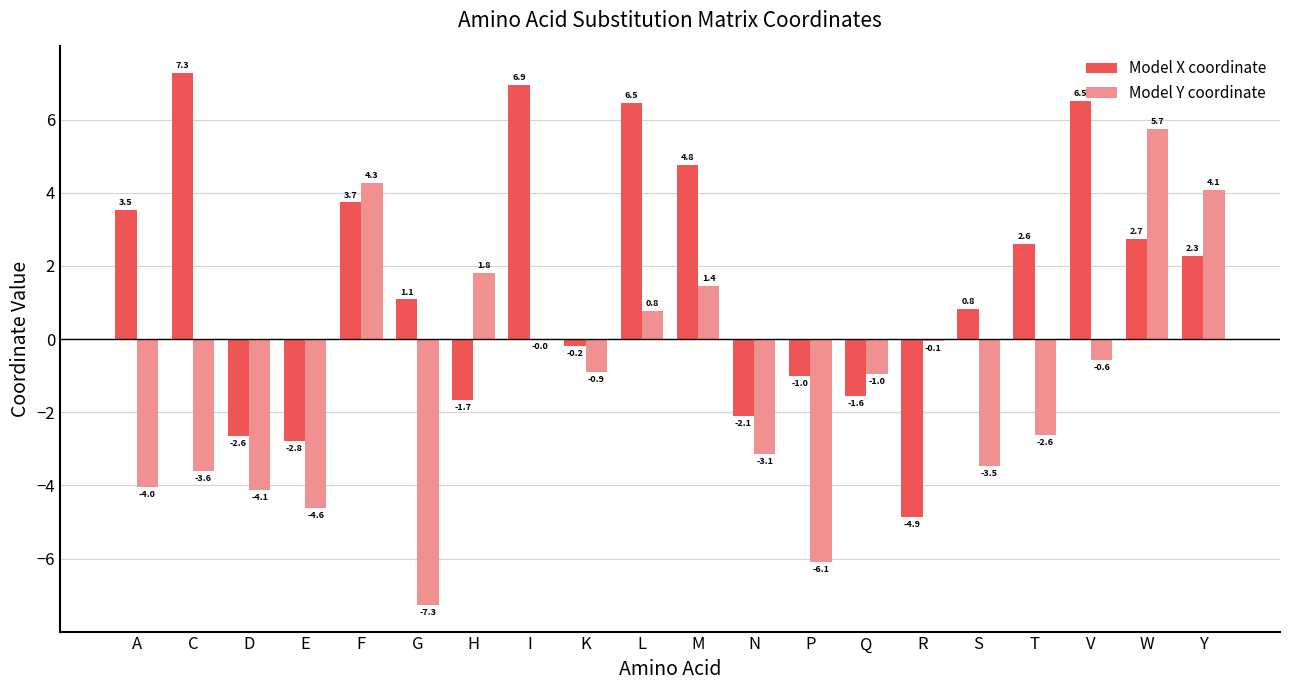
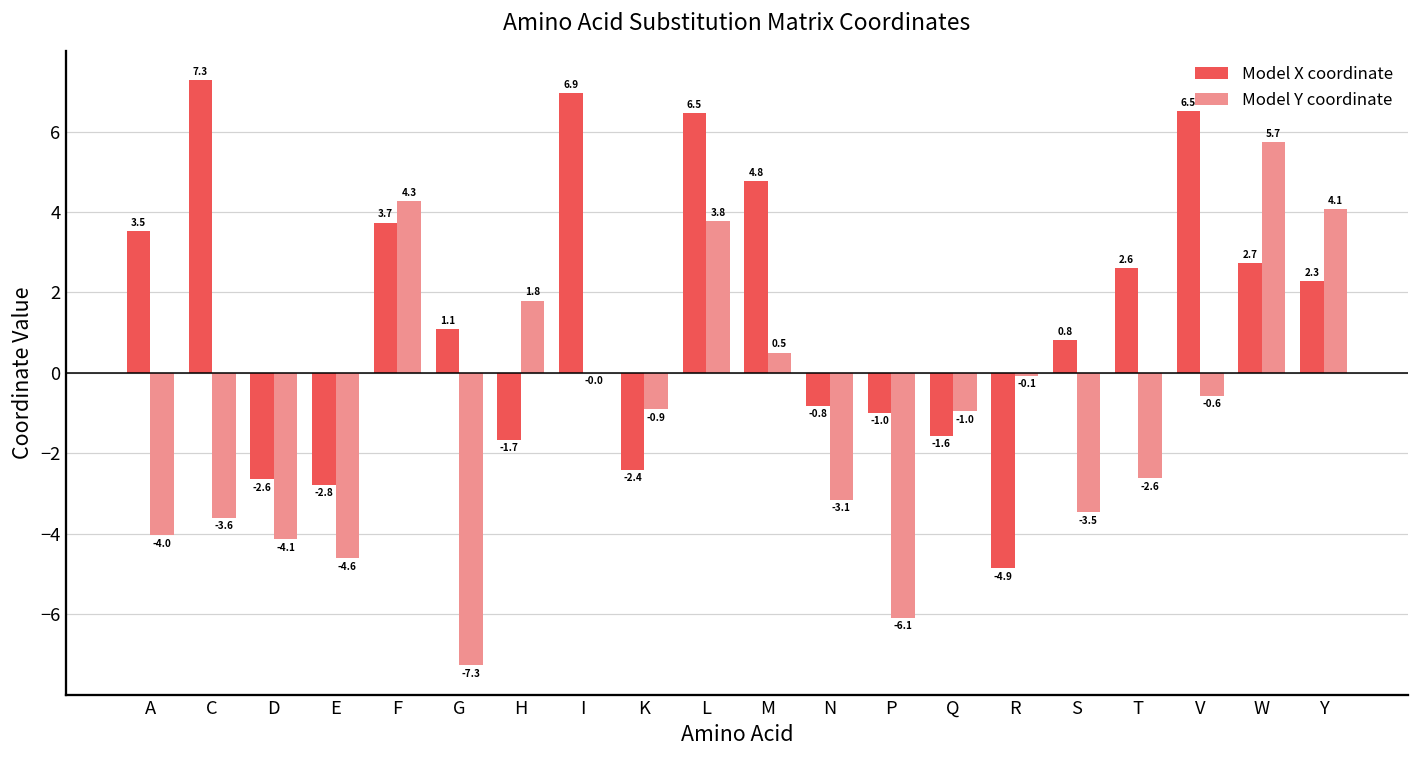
Model X coordinate, K: -0.2 -> -2.4
Model Y coordinate, L: 0.8 -> 3.8
Model Y coordinate, M: 1.4 -> 0.5
Model X coordinate, N: -2.1 -> -0.8
